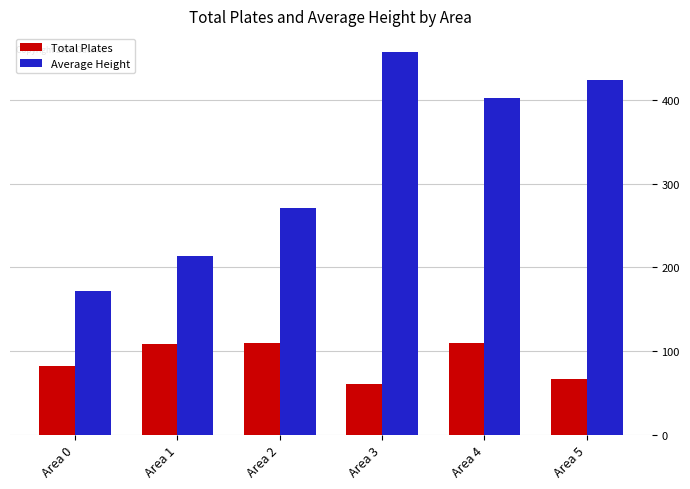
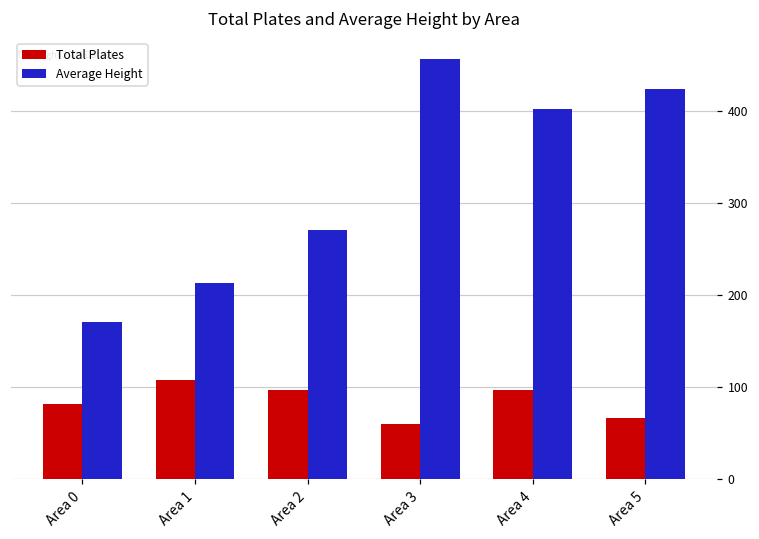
Total Plates, Area 2: 110 -> 100
Total Plates, Area 4: 110 -> 100
